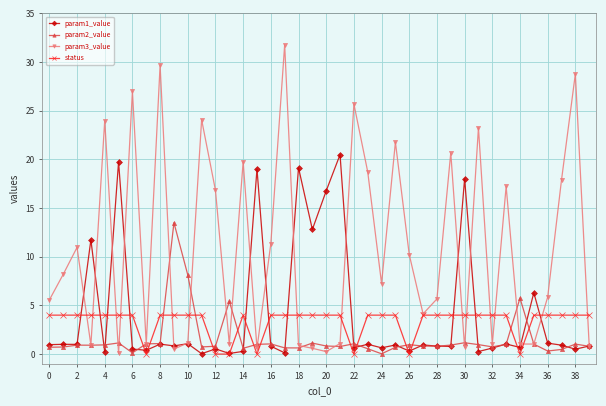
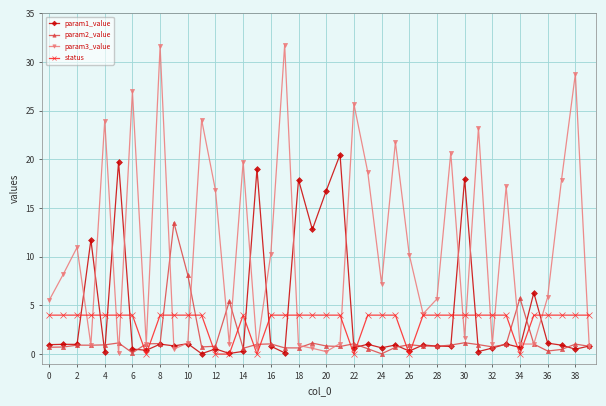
param3_value, 8: 30 -> 32
param3_value, 16: 11 -> 10
param1_value, 18: 19 -> 18
param3_value, 30: 1 -> 2
